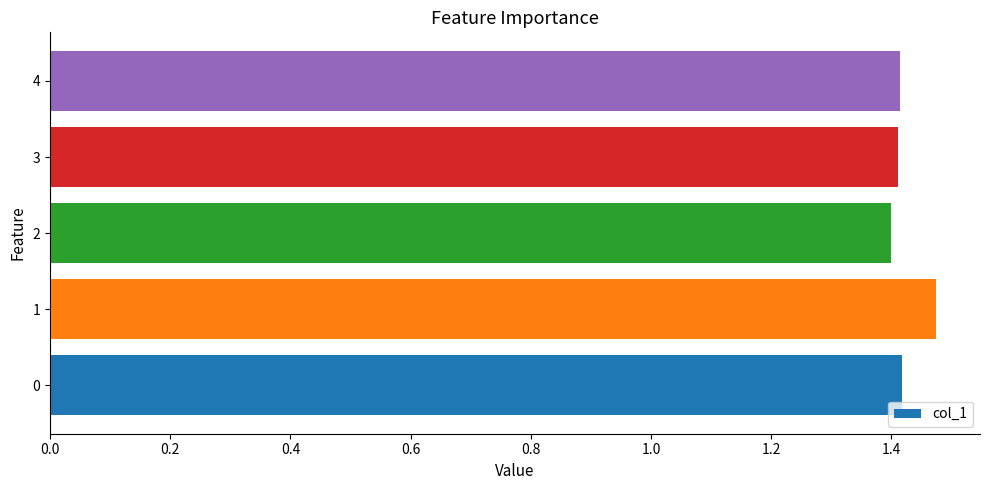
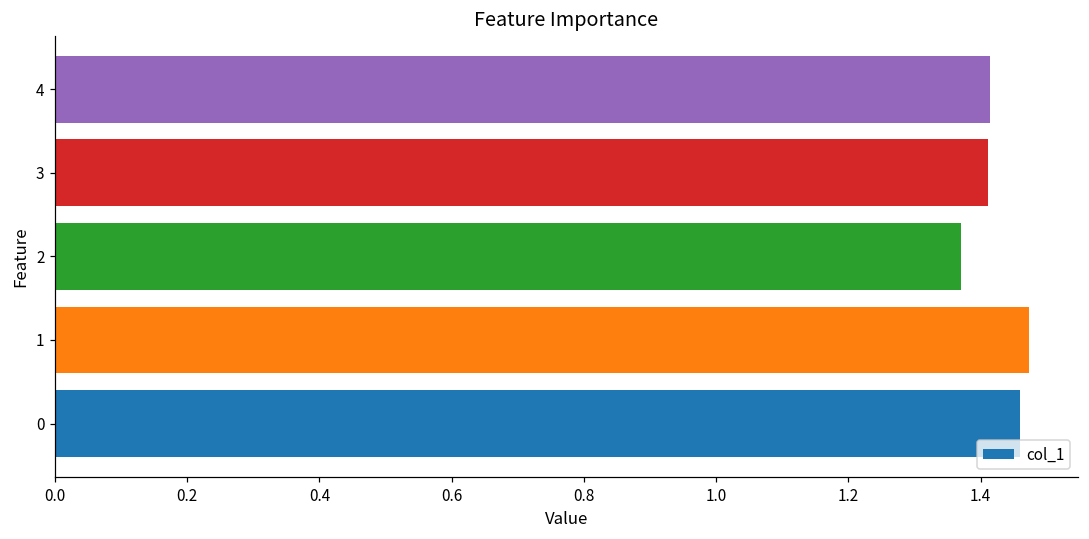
2: 1.40 -> 1.37
0: 1.42 -> 1.46
